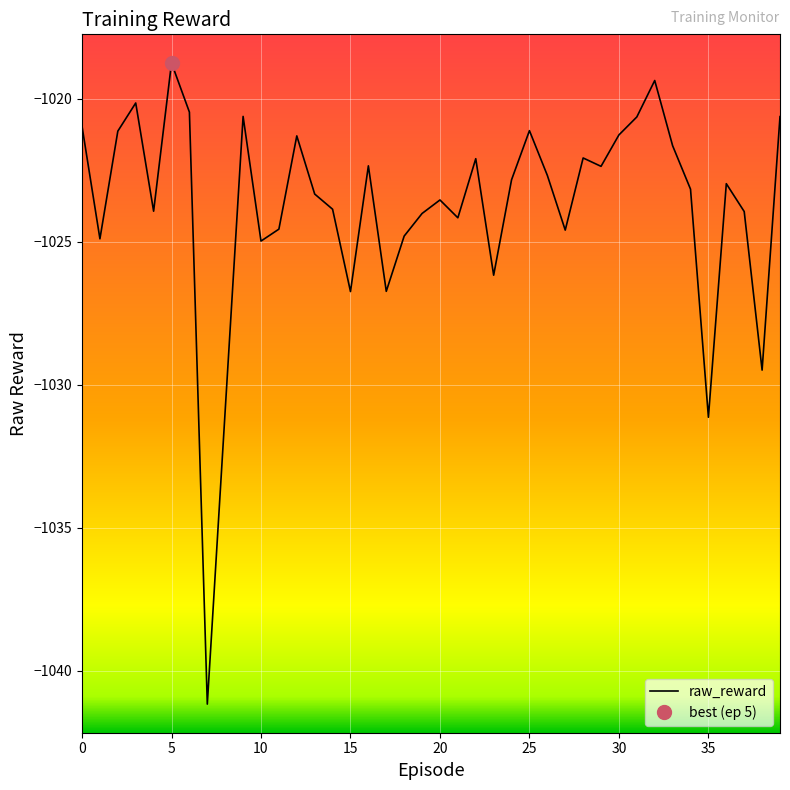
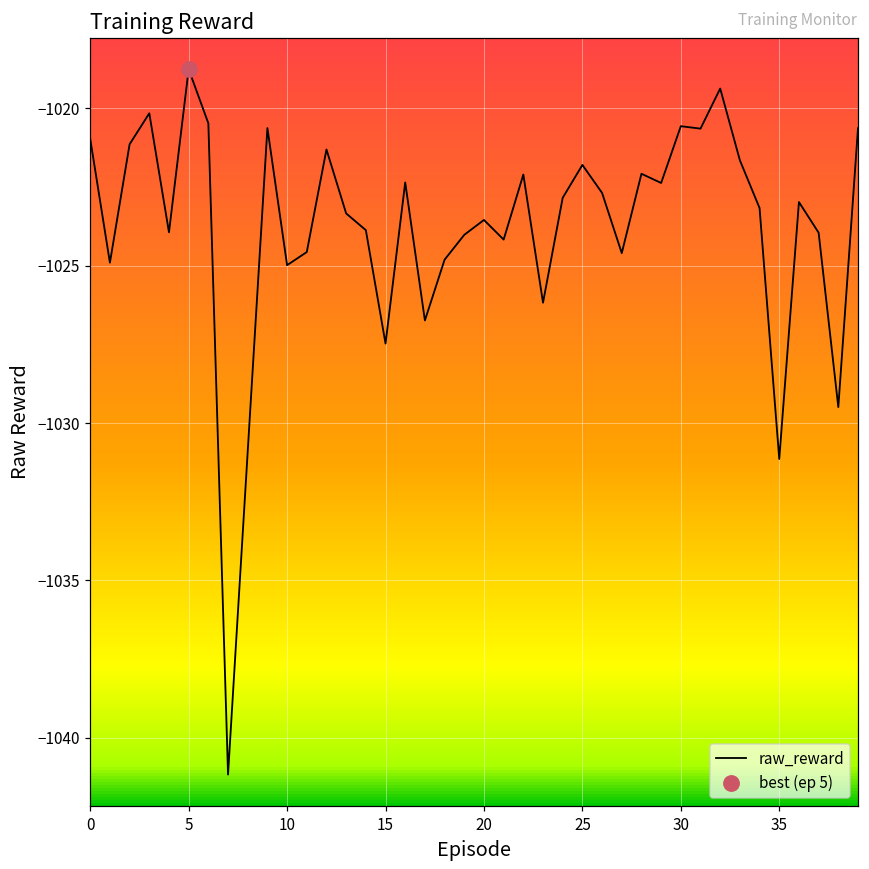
raw_reward, 15: -1026.7 -> -1027.5
raw_reward, 25: -1021.1 -> -1021.8
raw_reward, 30: -1021.3 -> -1020.6
